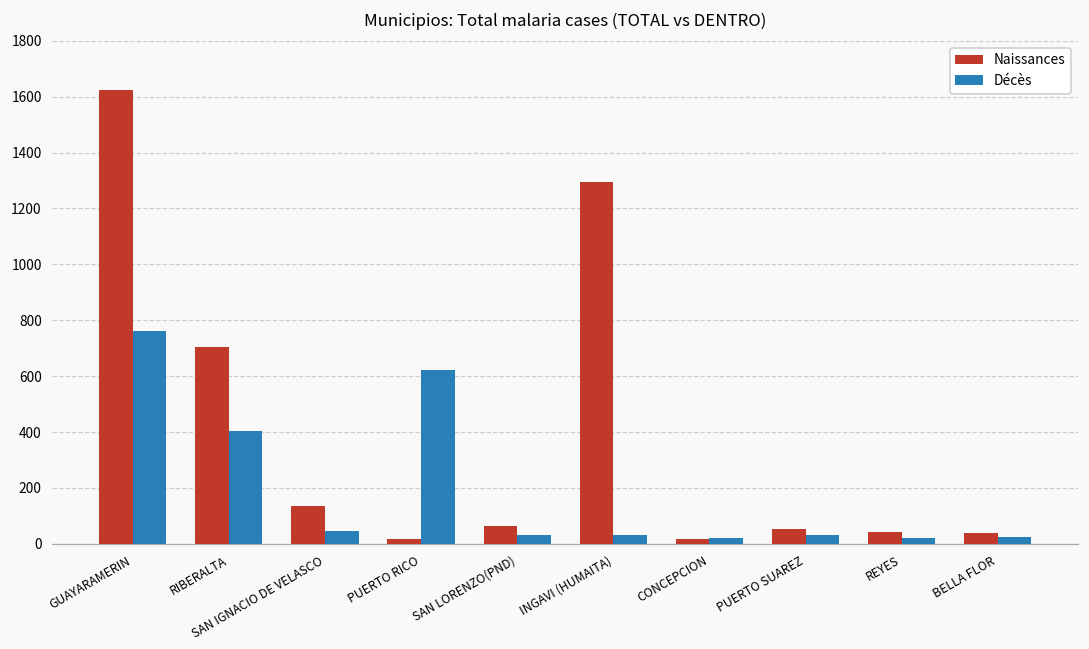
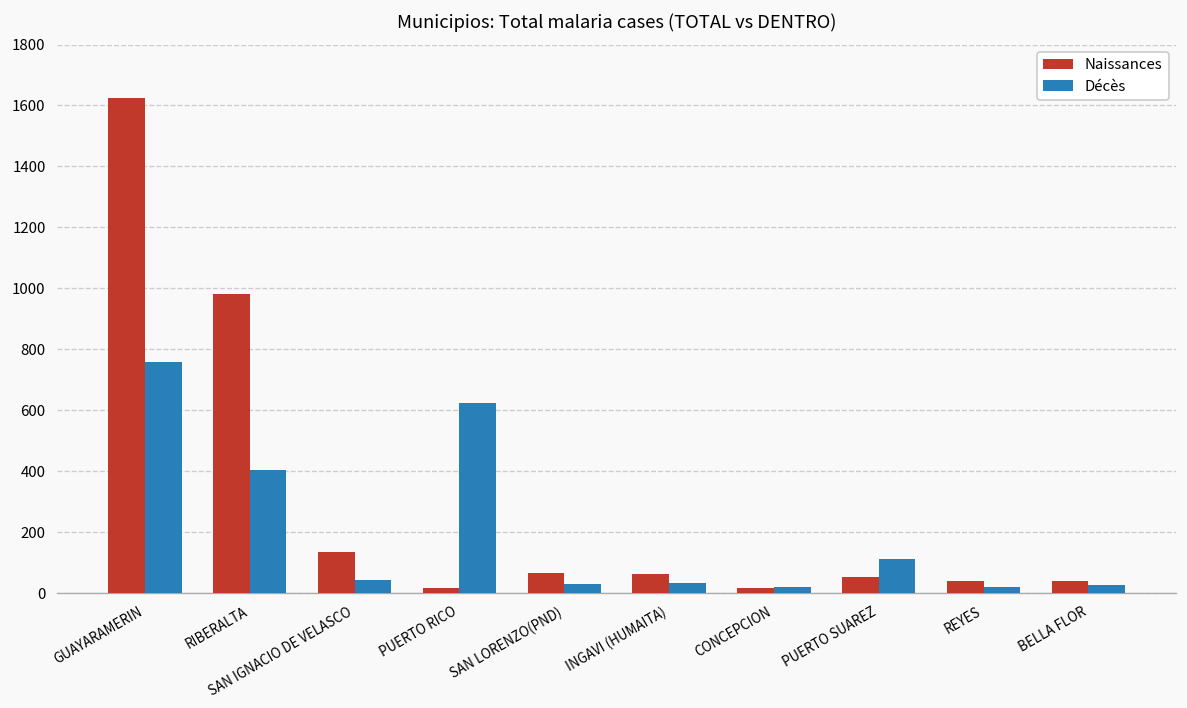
Naissances, RIBERALTA: 710 -> 980
Naissances, INGAVI (HUMAITA): 1290 -> 60
Décès, PUERTO SUAREZ: 30 -> 110
